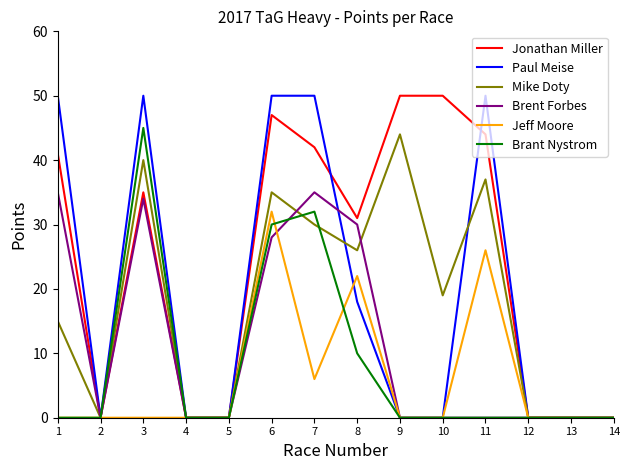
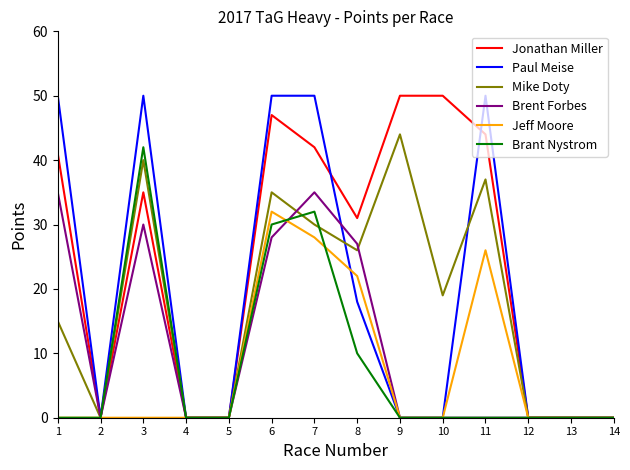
Brent Forbes, 3: 34 -> 30
Brant Nystrom, 3: 45 -> 42
Jeff Moore, 7: 6 -> 28
Brent Forbes, 8: 30 -> 27
